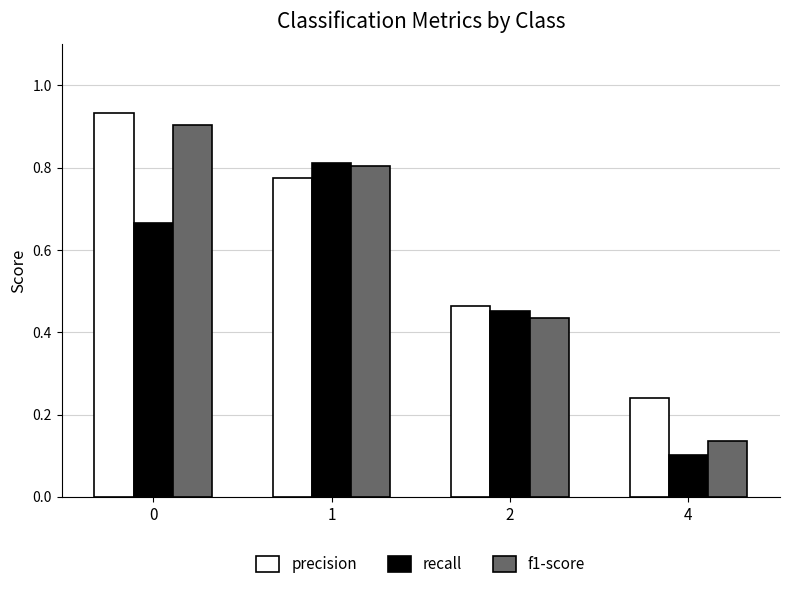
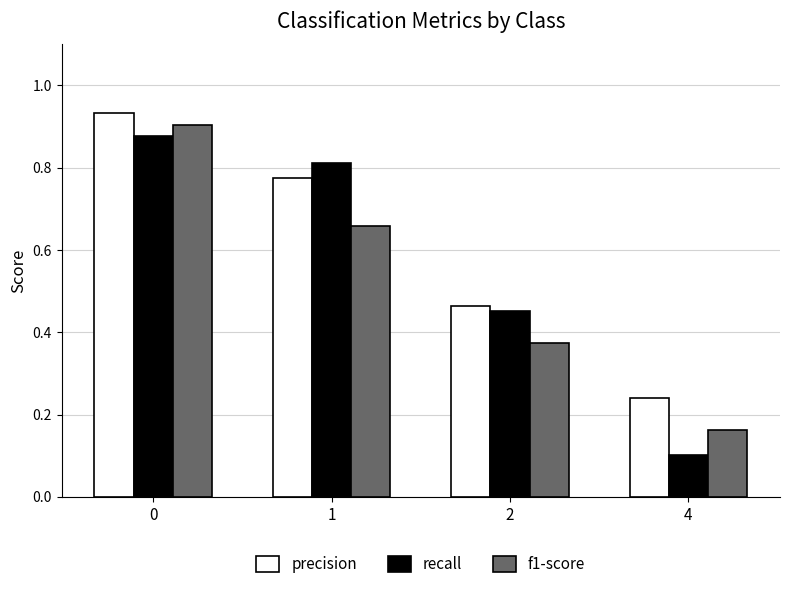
recall, 0: 0.67 -> 0.88
f1-score, 1: 0.80 -> 0.66
f1-score, 2: 0.43 -> 0.37
f1-score, 4: 0.14 -> 0.16
